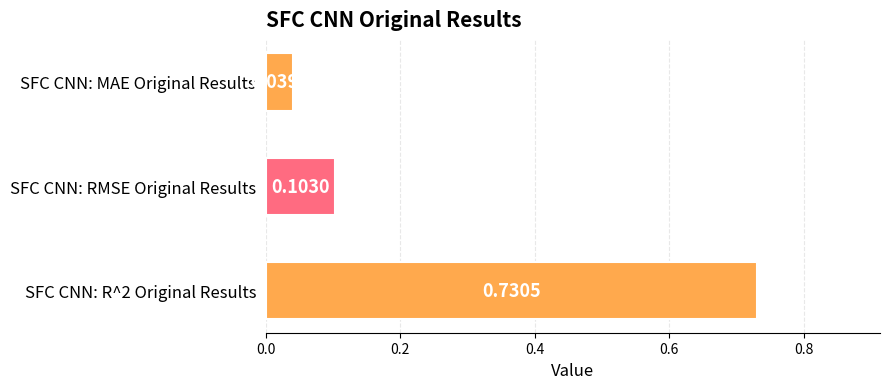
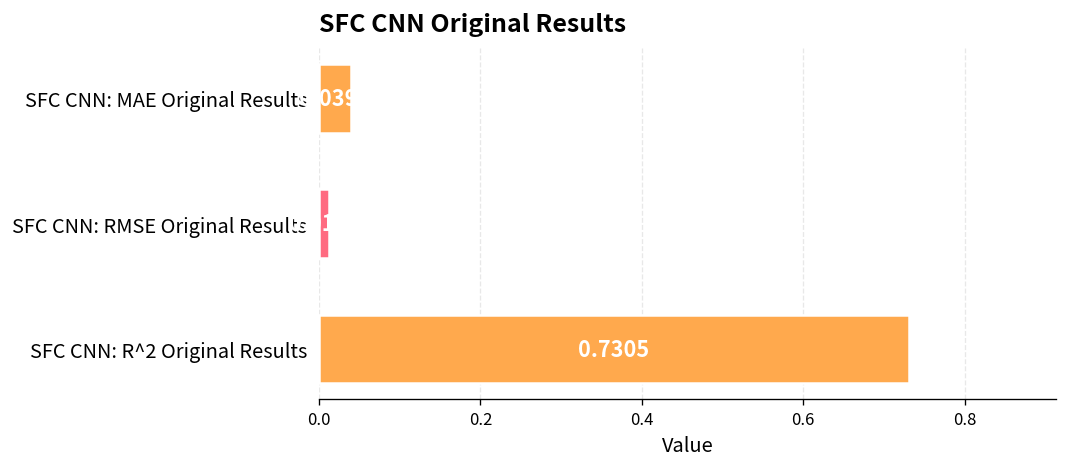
SFC CNN: RMSE Original Results: 0.10 -> 0.01
